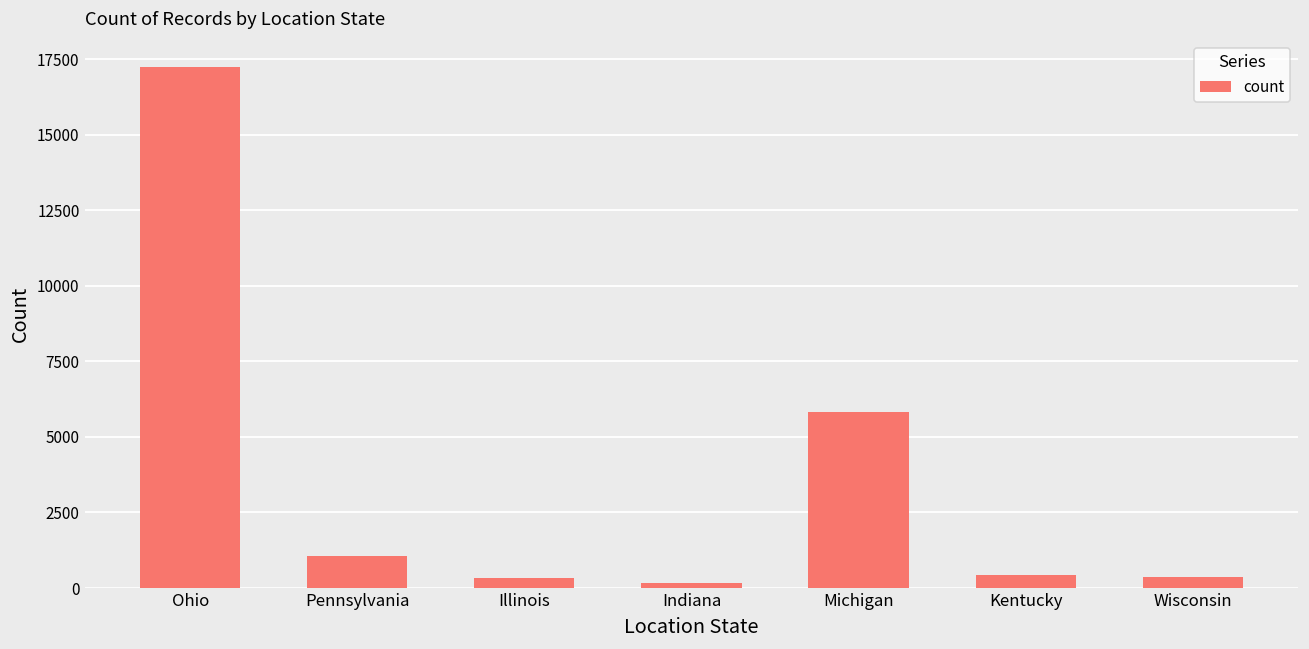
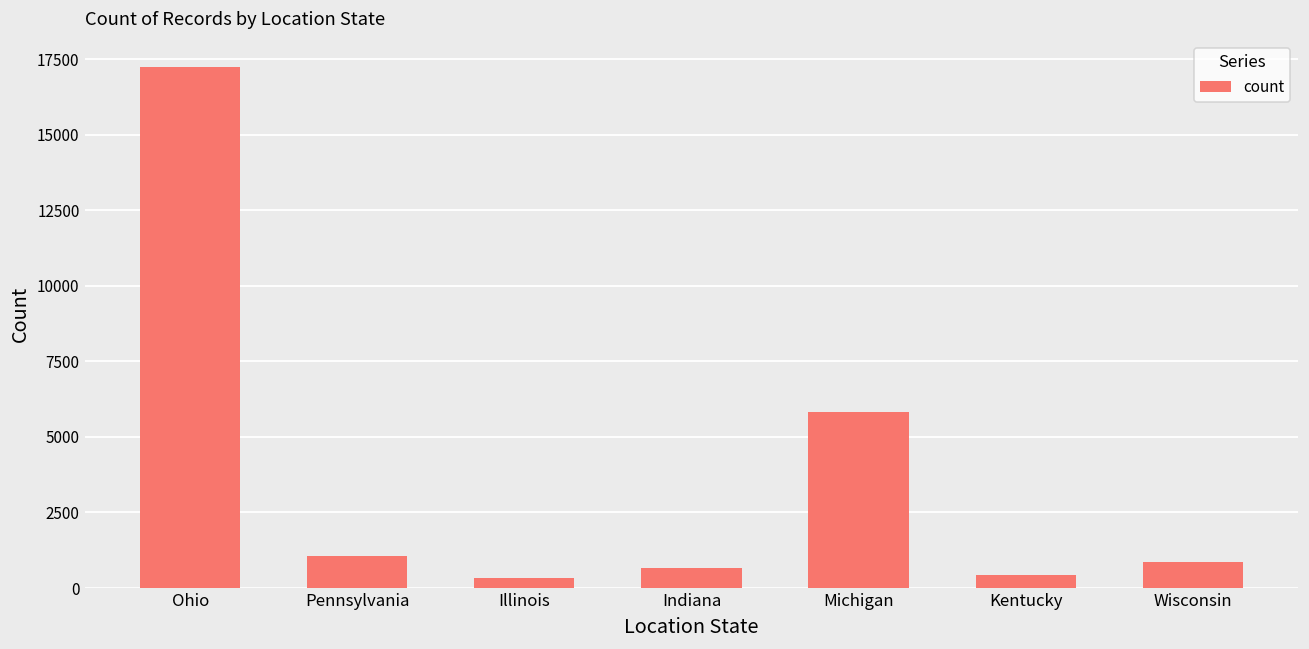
Indiana: 200 -> 700
Wisconsin: 400 -> 900
